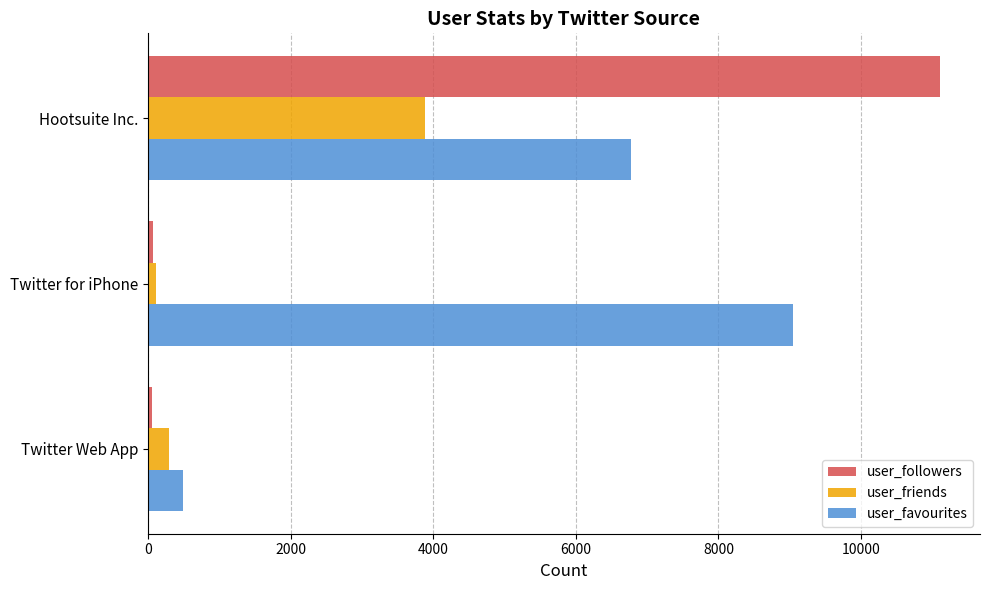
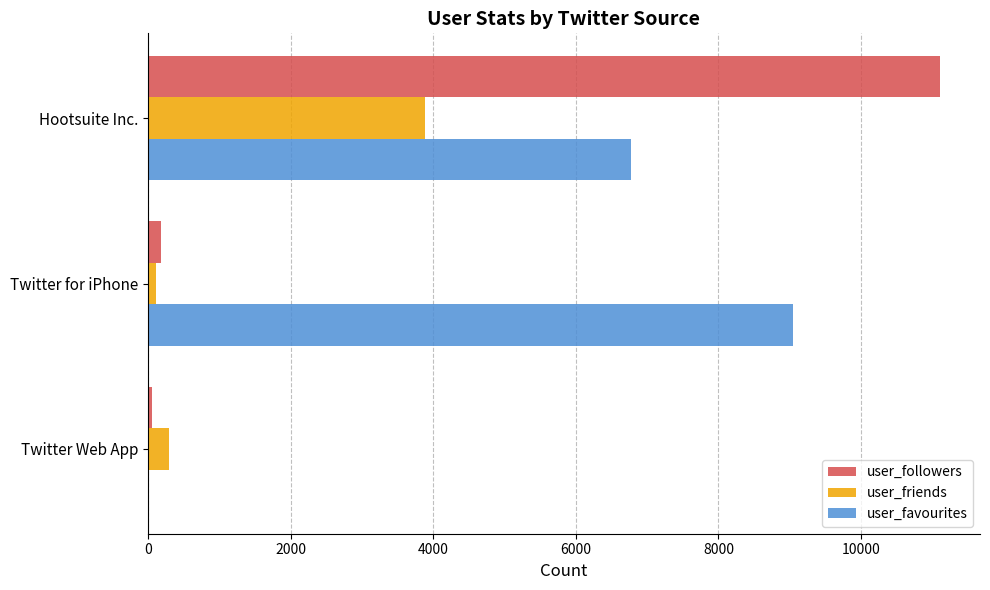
user_followers, Twitter for iPhone: 100 -> 200
user_favourites, Twitter Web App: 500 -> 0
